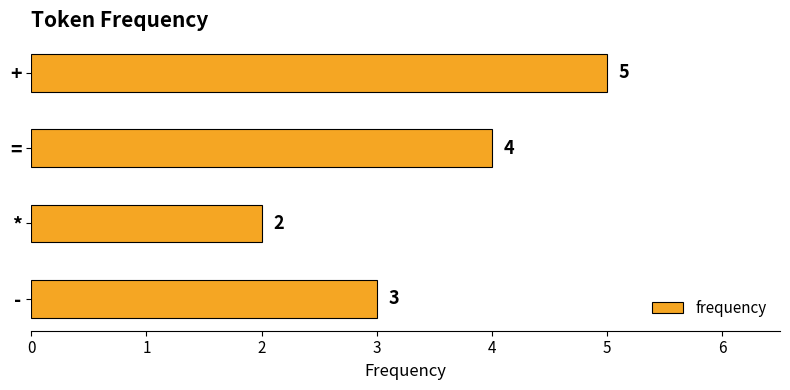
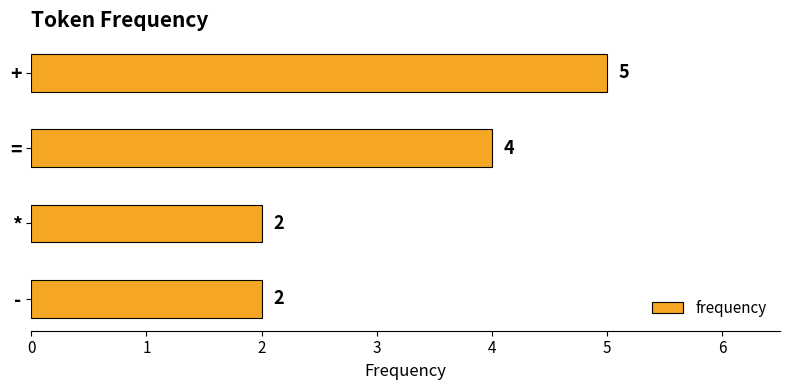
-: 3 -> 2
